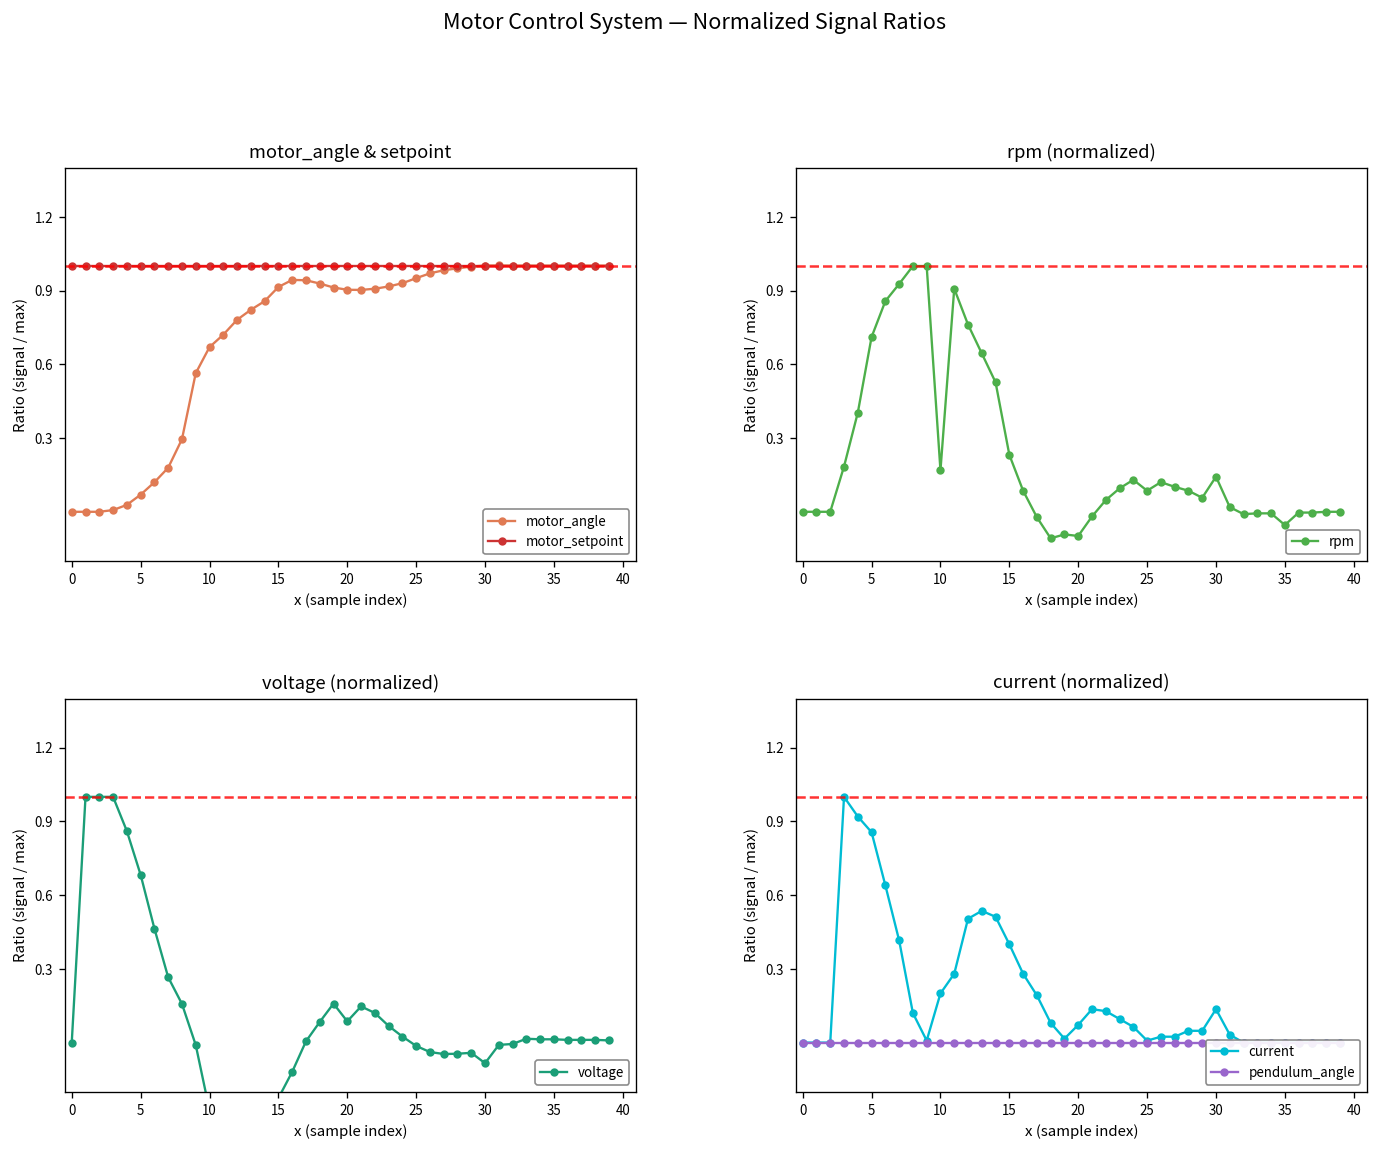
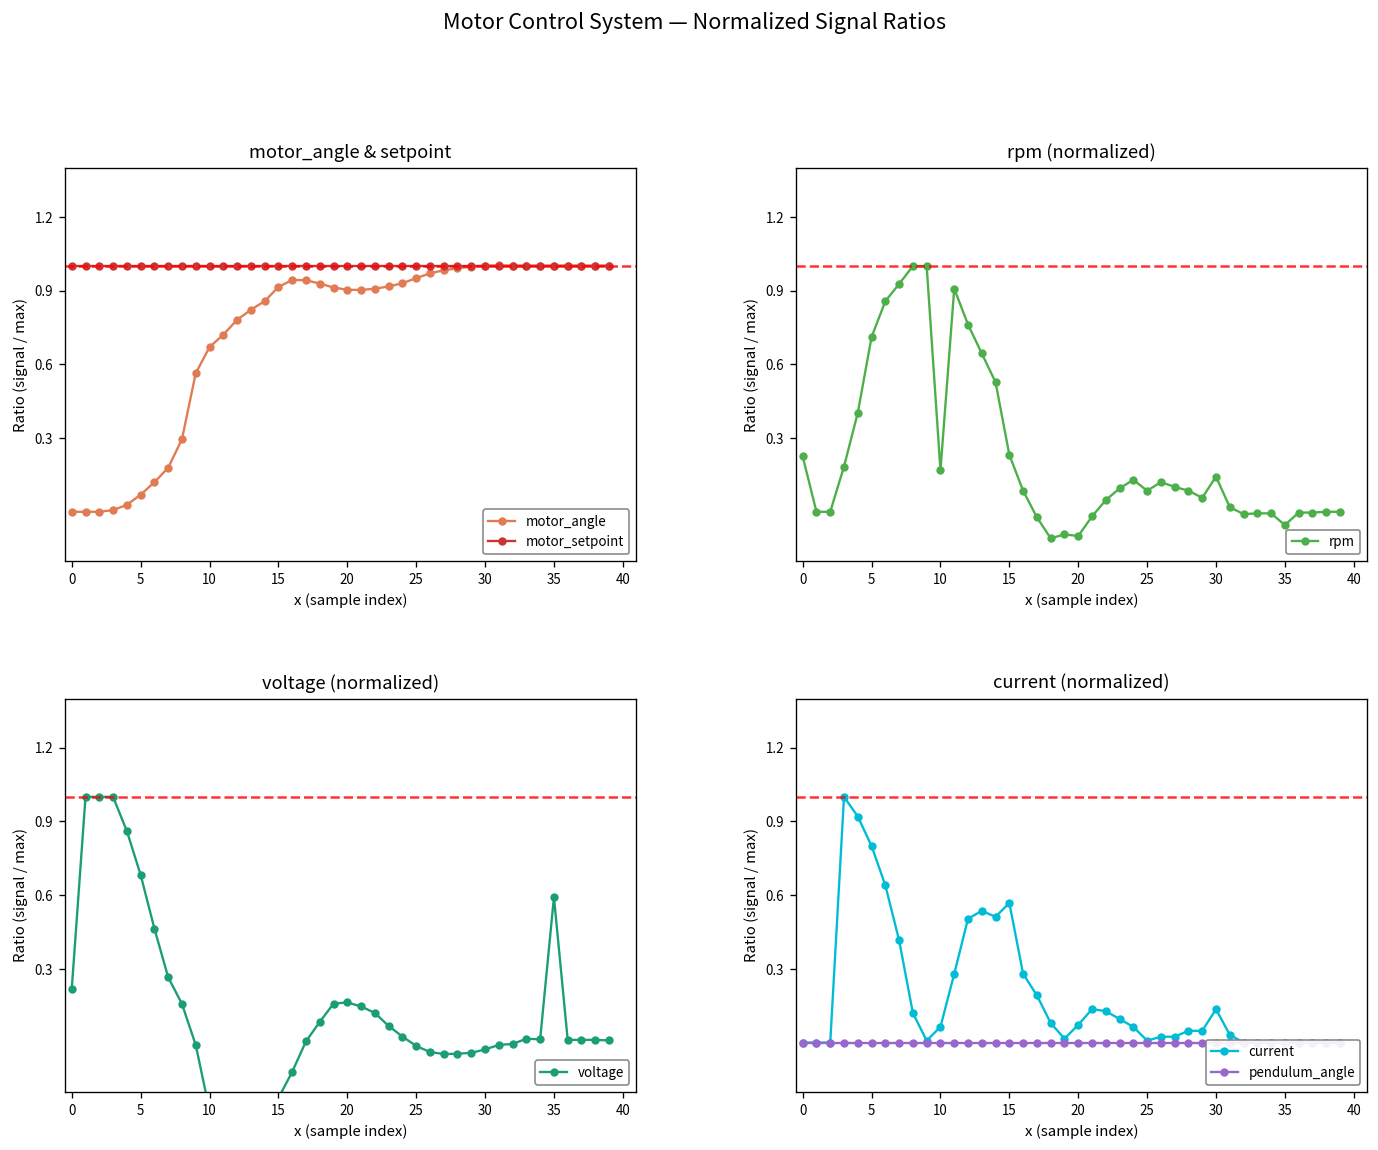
rpm (normalized), 0: 0.00 -> 0.23
voltage (normalized), 0: 0.00 -> 0.22
voltage (normalized), 20: 0.09 -> 0.16
voltage (normalized), 30: -0.08 -> -0.03
voltage (normalized), 35: 0.01 -> 0.59
current (normalized), current, 5: 0.86 -> 0.80
current (normalized), current, 10: 0.20 -> 0.06
current (normalized), current, 15: 0.40 -> 0.57
